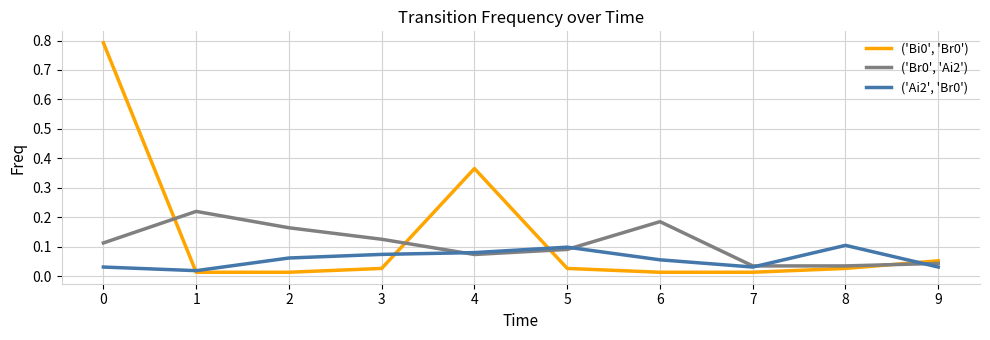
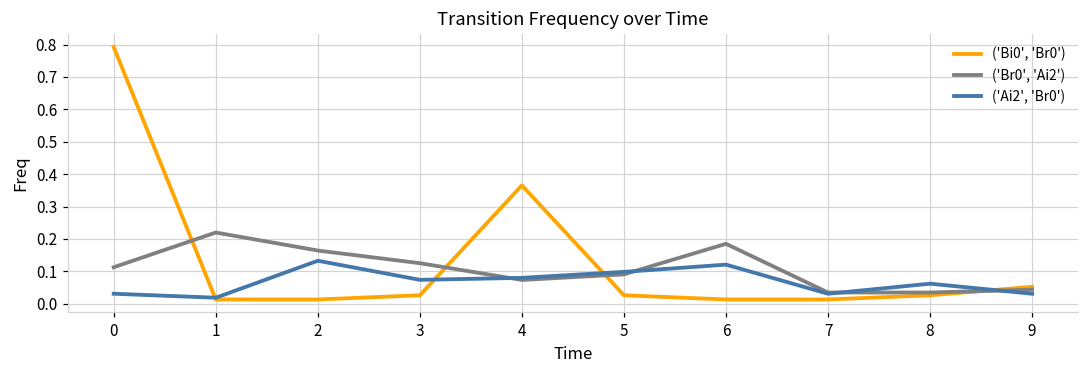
('Ai2', 'Br0'), 2: 0.06 -> 0.13
('Ai2', 'Br0'), 6: 0.06 -> 0.12
('Ai2', 'Br0'), 8: 0.10 -> 0.06
